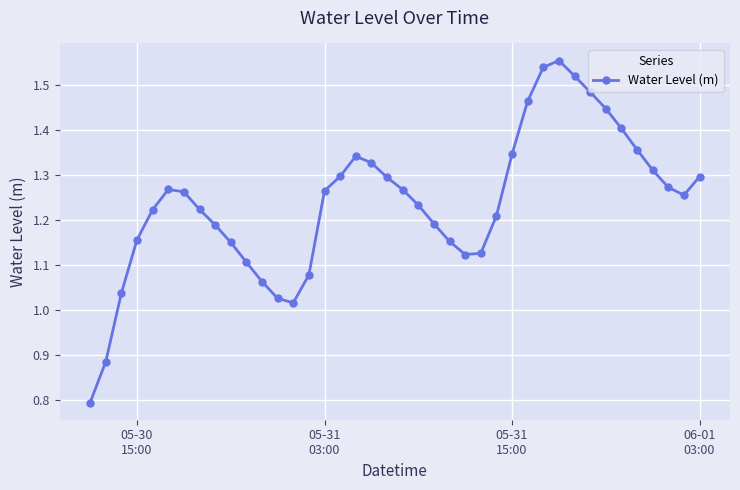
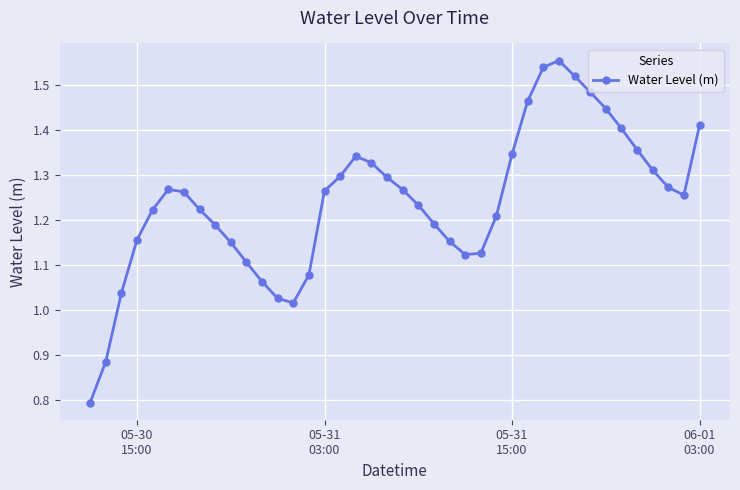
06-01 03:00: 1.30 -> 1.41
